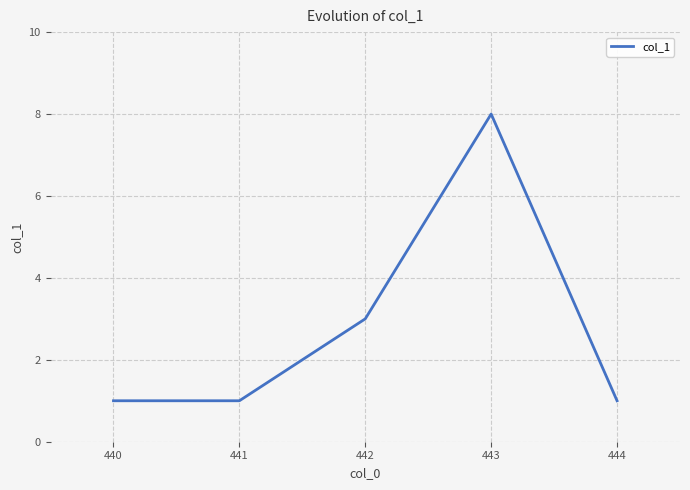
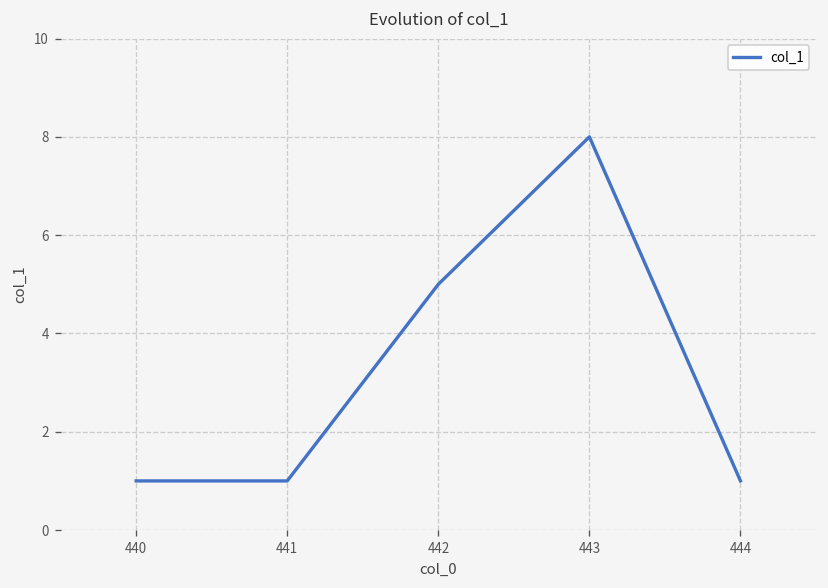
442: 3 -> 5
